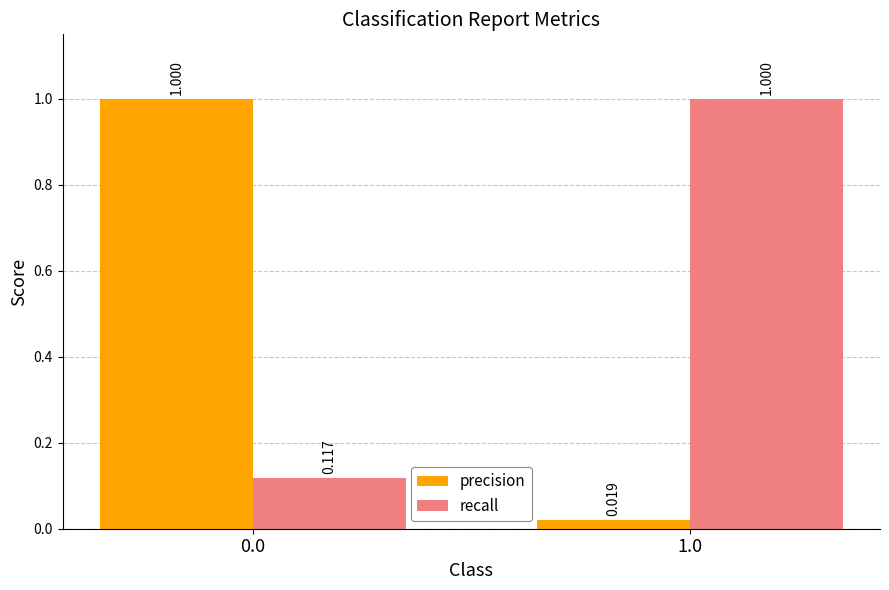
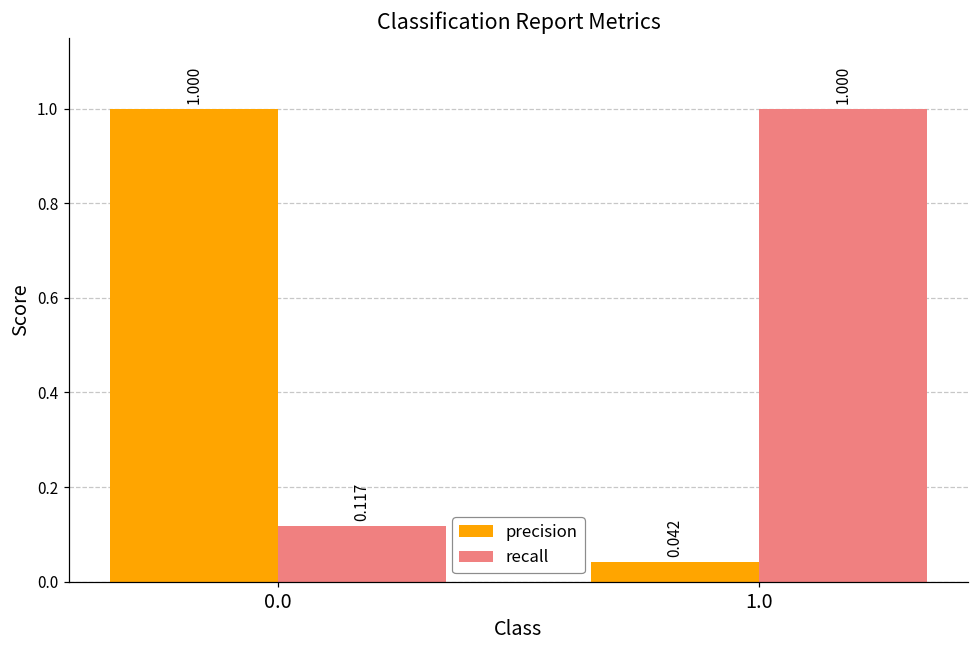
precision, 1.0: 0.019 -> 0.042
